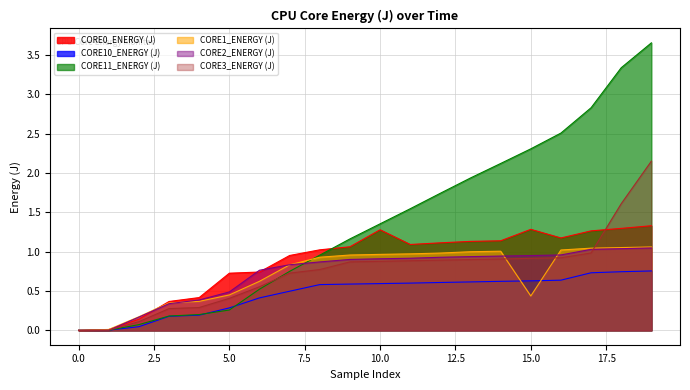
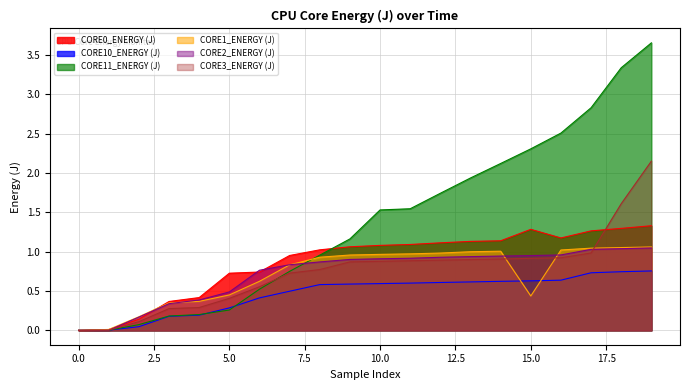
CORE0_ENERGY (J), 10.0: 1.3 -> 1.1
CORE11_ENERGY (J), 10.0: 1.4 -> 1.5
